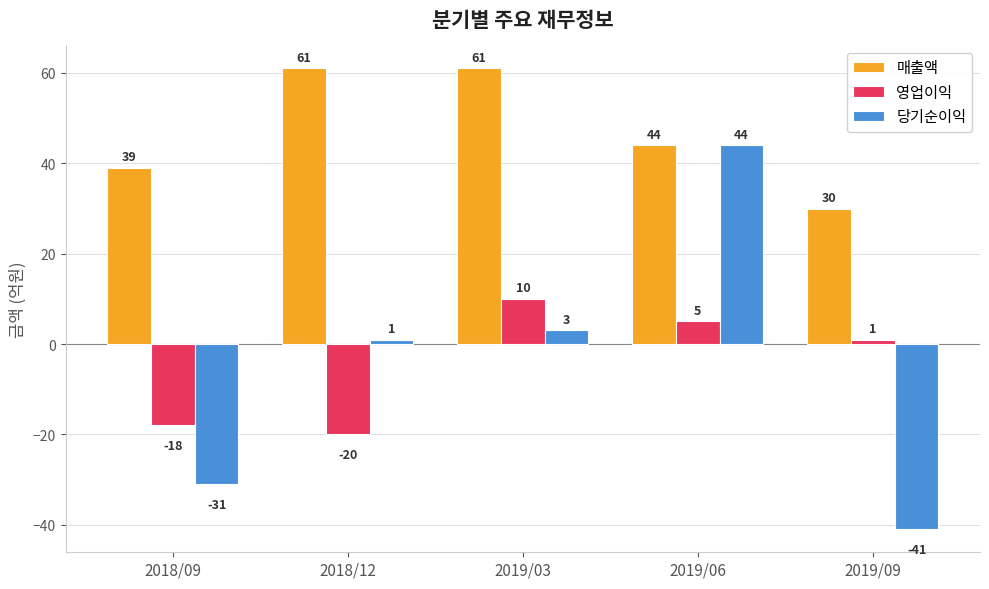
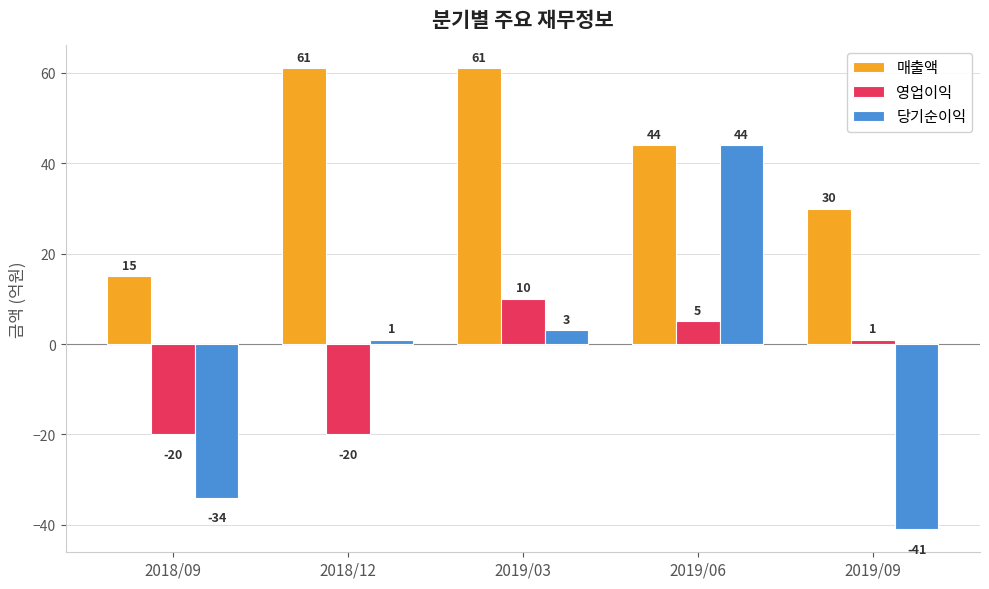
매출액, 2018/09: 39 -> 15
영업이익, 2018/09: -18 -> -20
당기순이익, 2018/09: -31 -> -34
